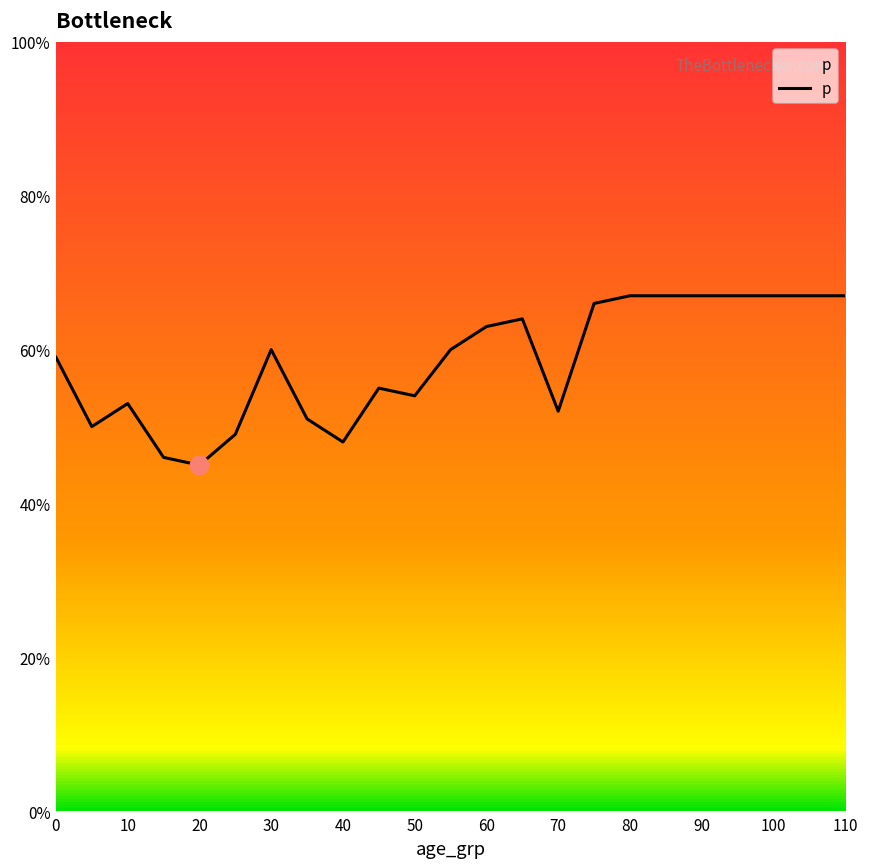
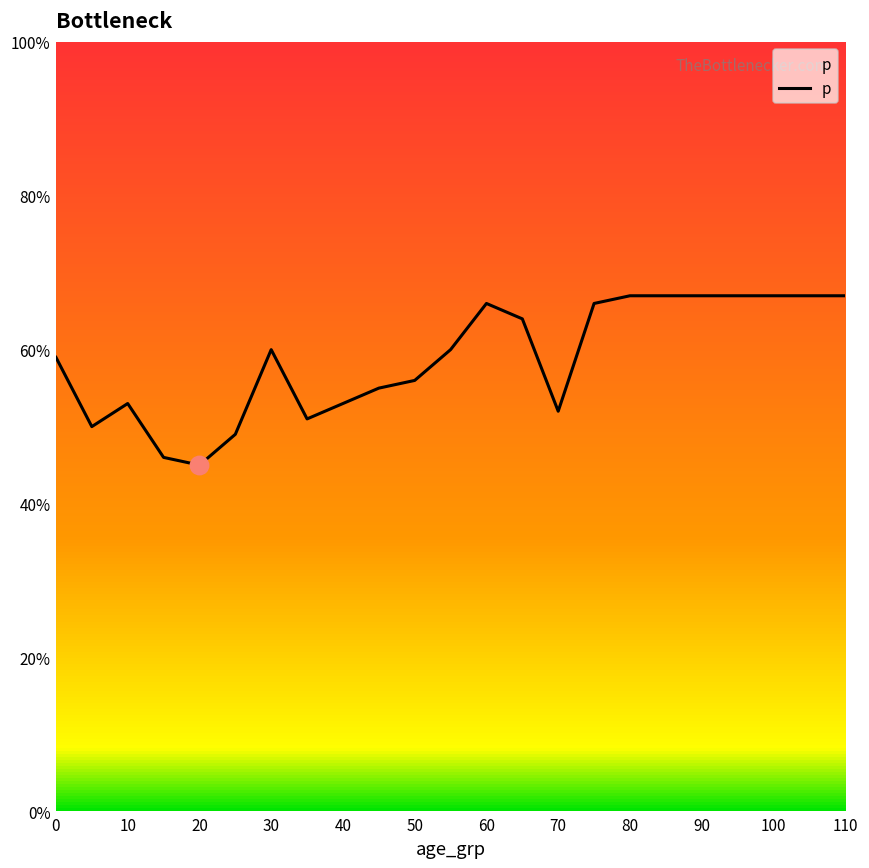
p, 40: 48% -> 53%
p, 50: 54% -> 56%
p, 60: 63% -> 66%
